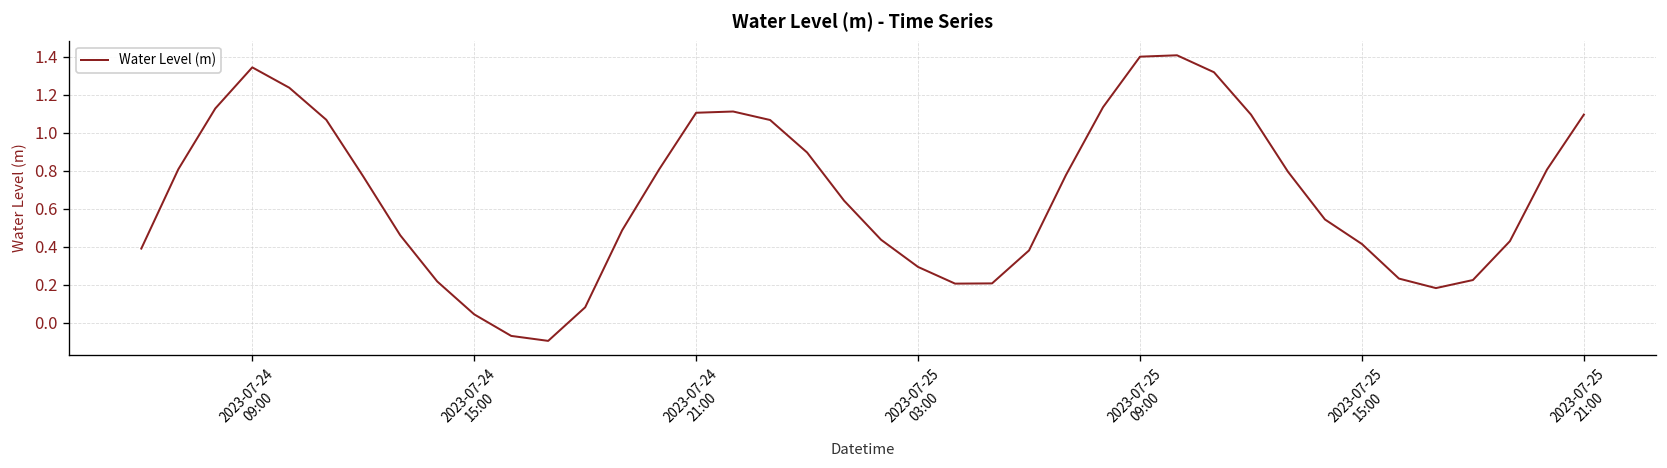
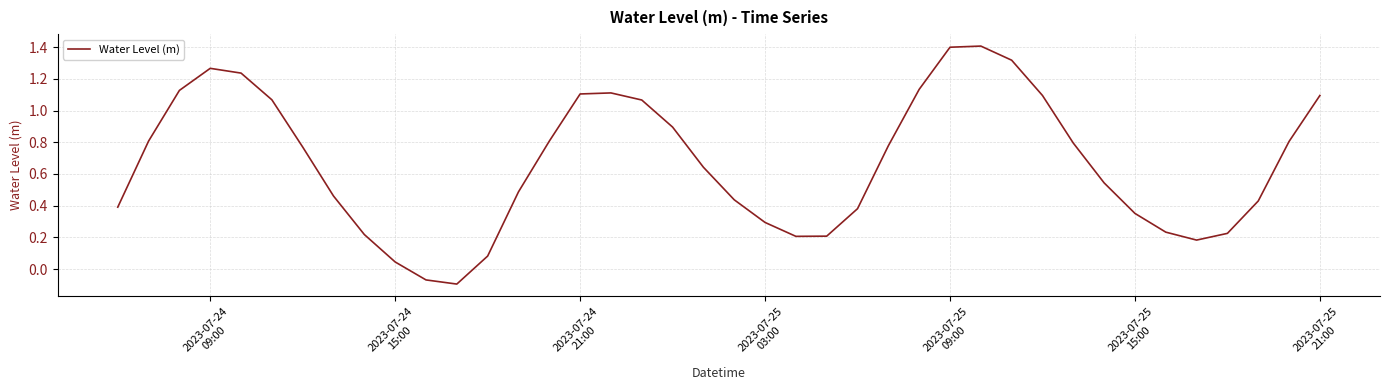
2023-07-24 09:00: 1.34 -> 1.27
2023-07-25 15:00: 0.41 -> 0.35
